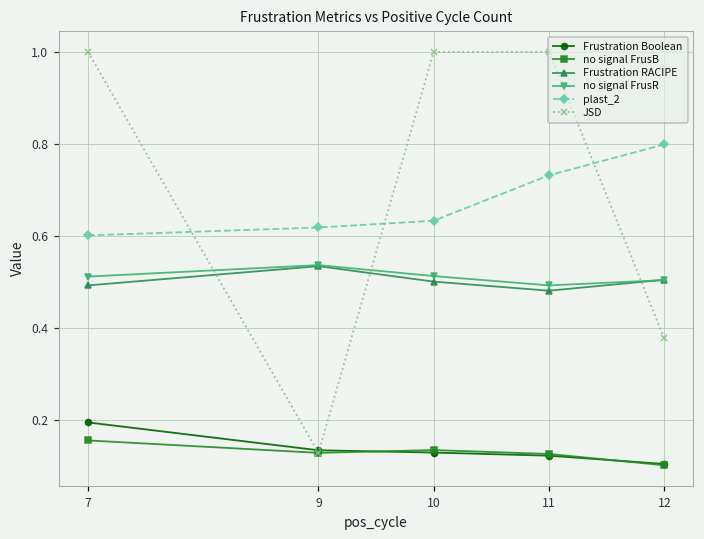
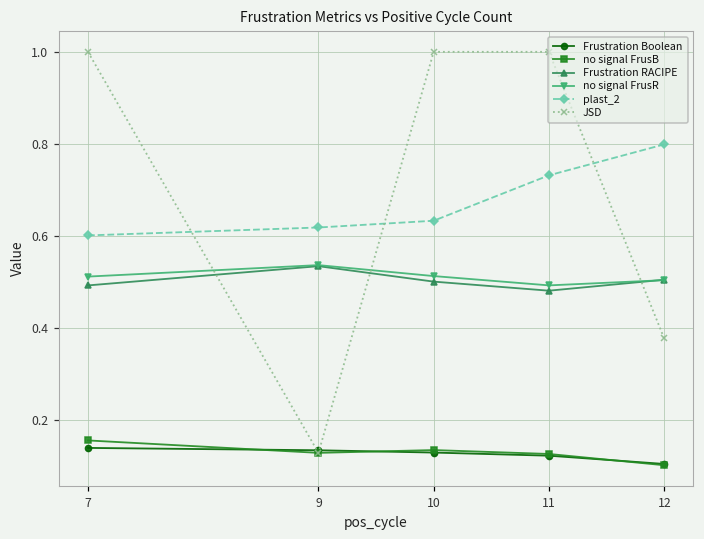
Frustration Boolean, 7: 0.19 -> 0.14
